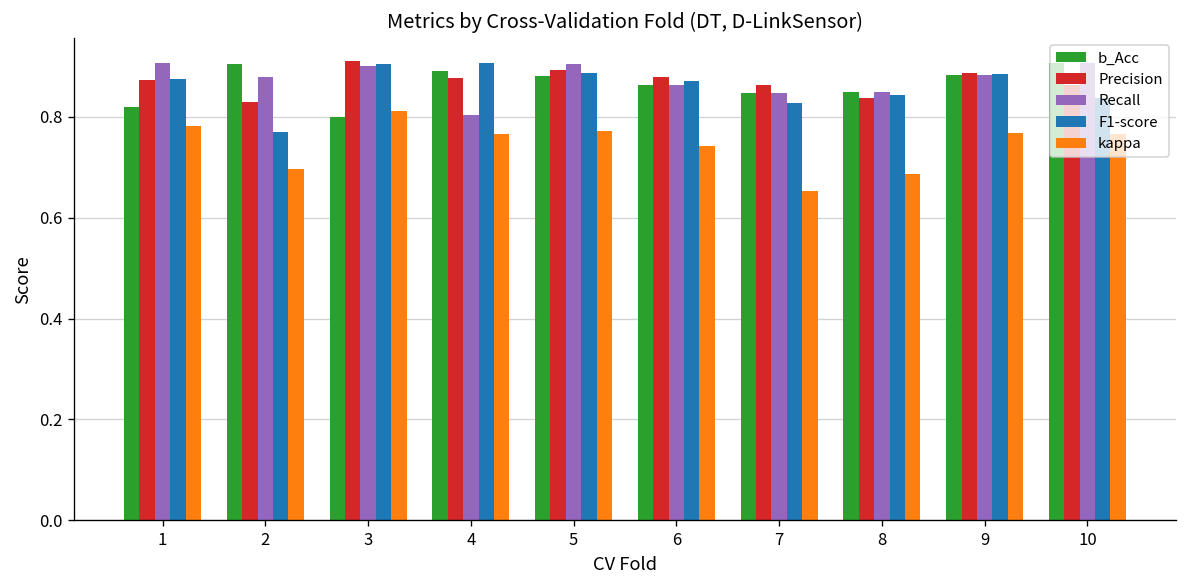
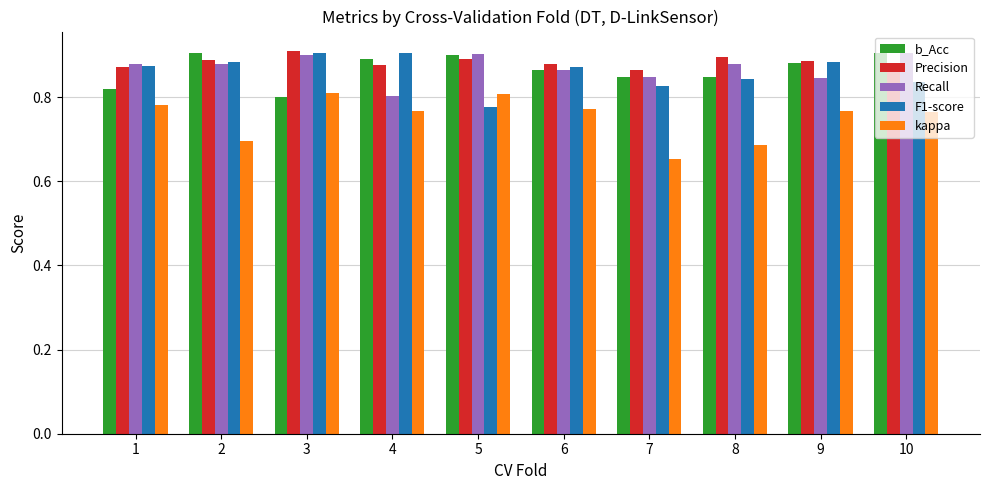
Recall, 1: 0.91 -> 0.88
Precision, 2: 0.83 -> 0.89
F1-score, 2: 0.77 -> 0.88
b_Acc, 5: 0.88 -> 0.90
F1-score, 5: 0.89 -> 0.78
kappa, 5: 0.77 -> 0.81
kappa, 6: 0.74 -> 0.77
Precision, 8: 0.84 -> 0.90
Recall, 8: 0.85 -> 0.88
Recall, 9: 0.88 -> 0.85
